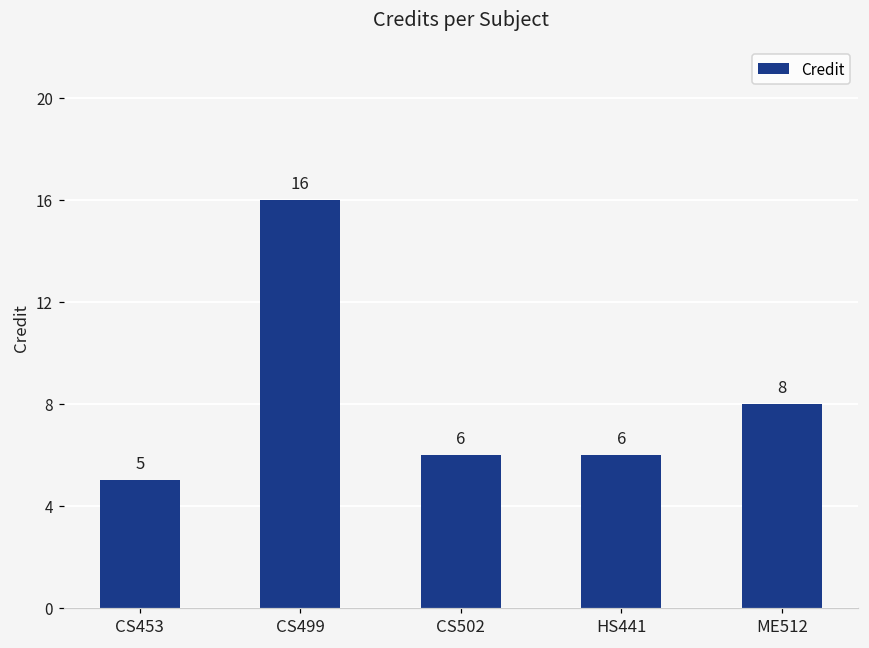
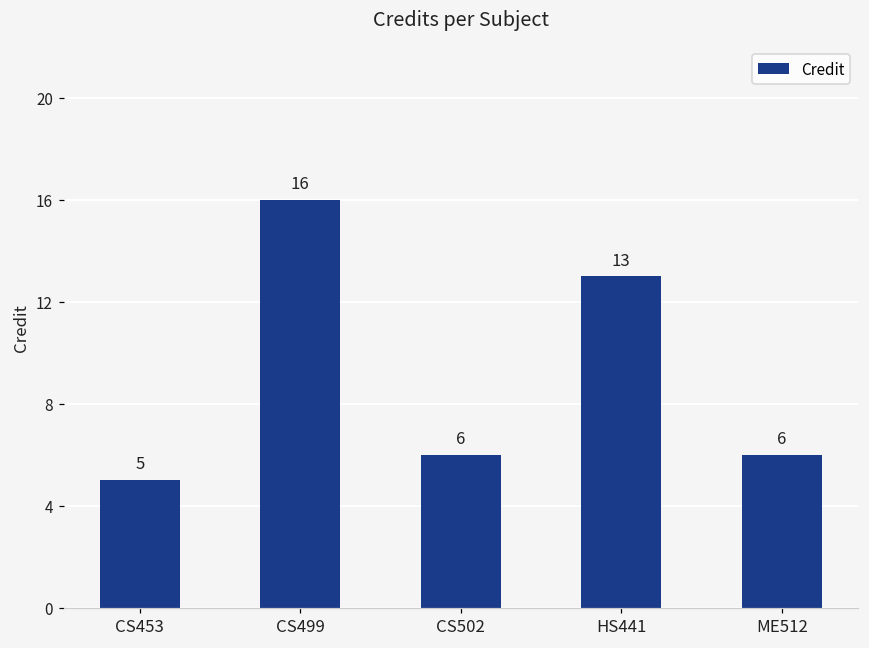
HS441: 6 -> 13
ME512: 8 -> 6
